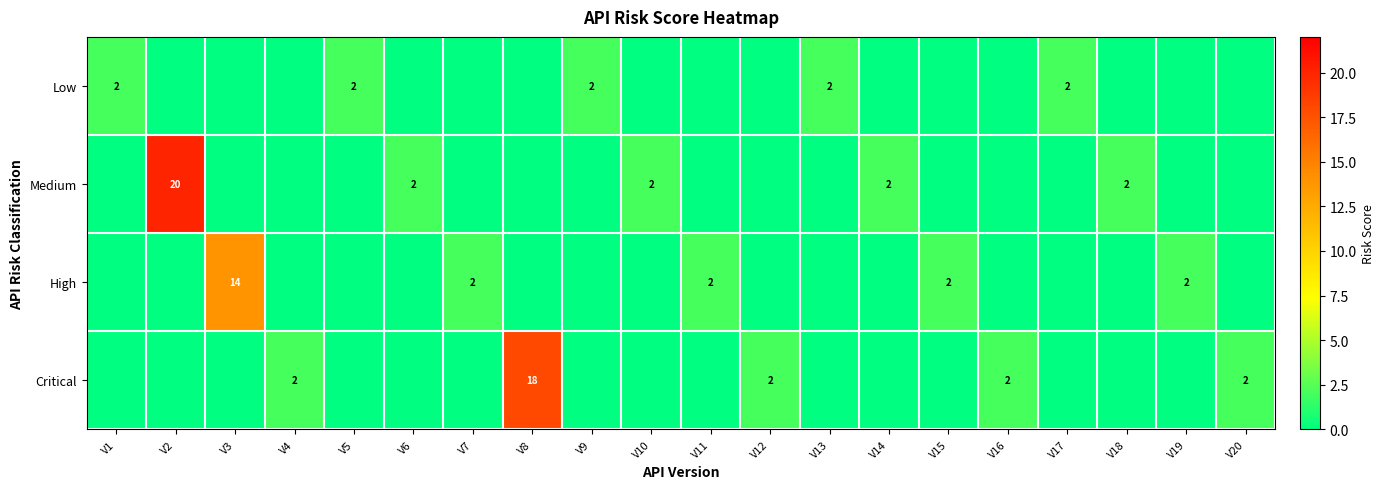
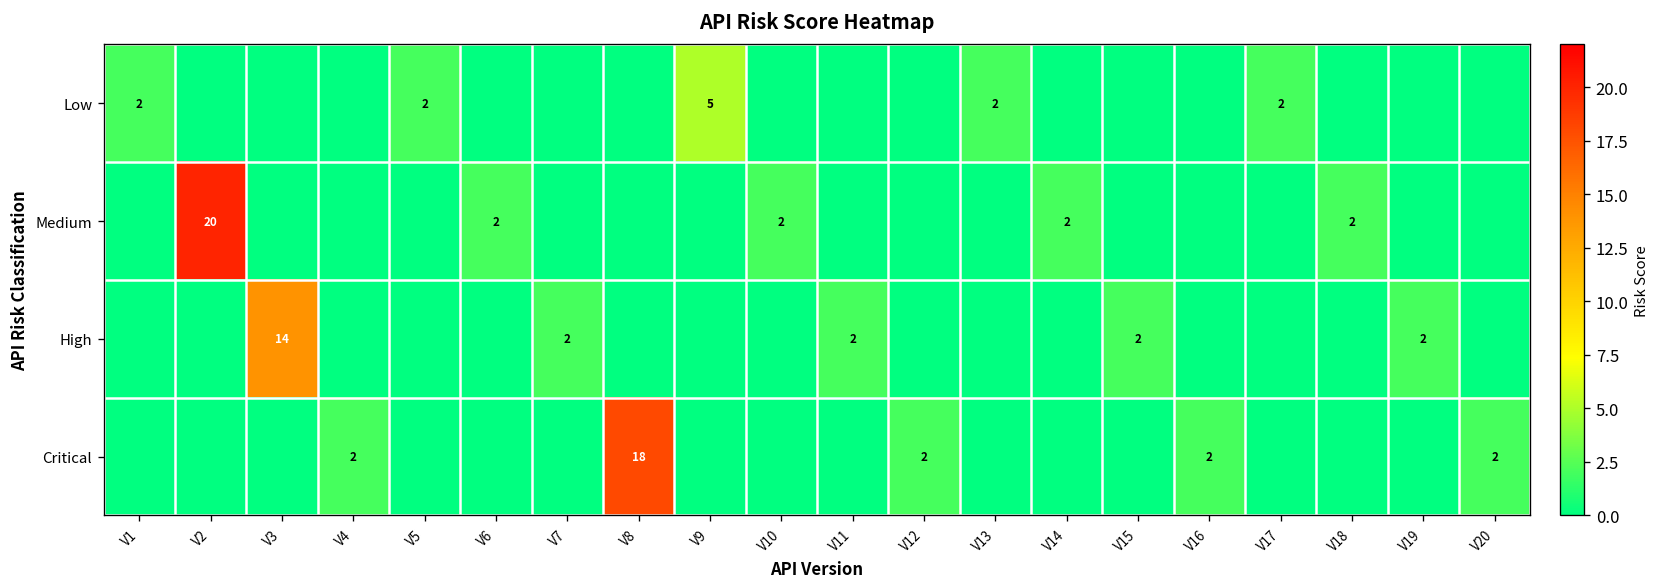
Low, V9: 2 -> 5
